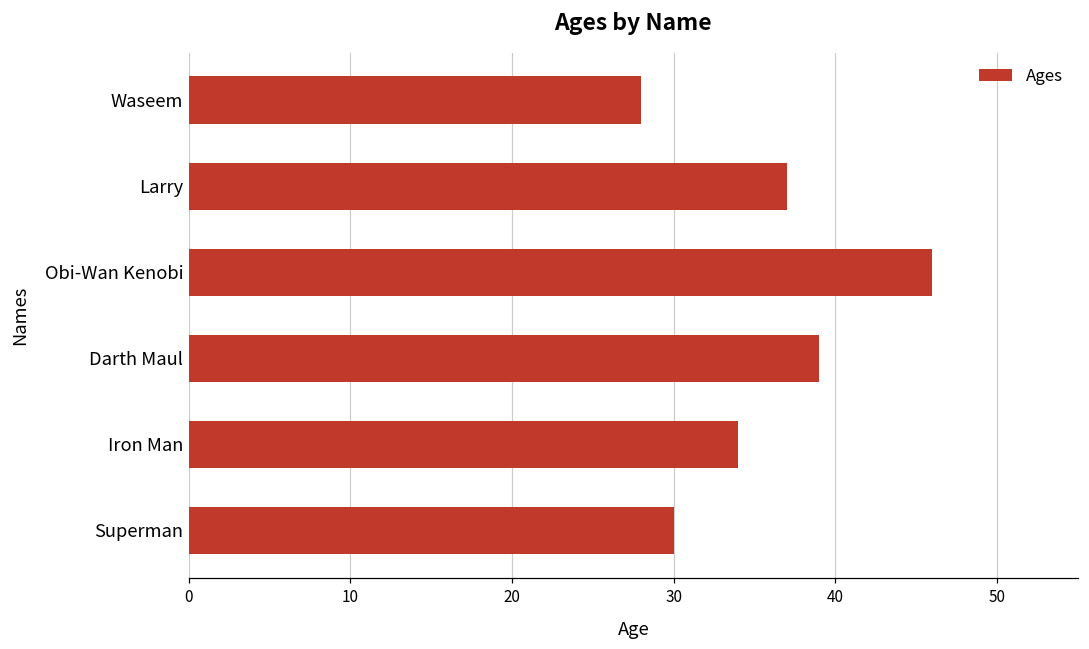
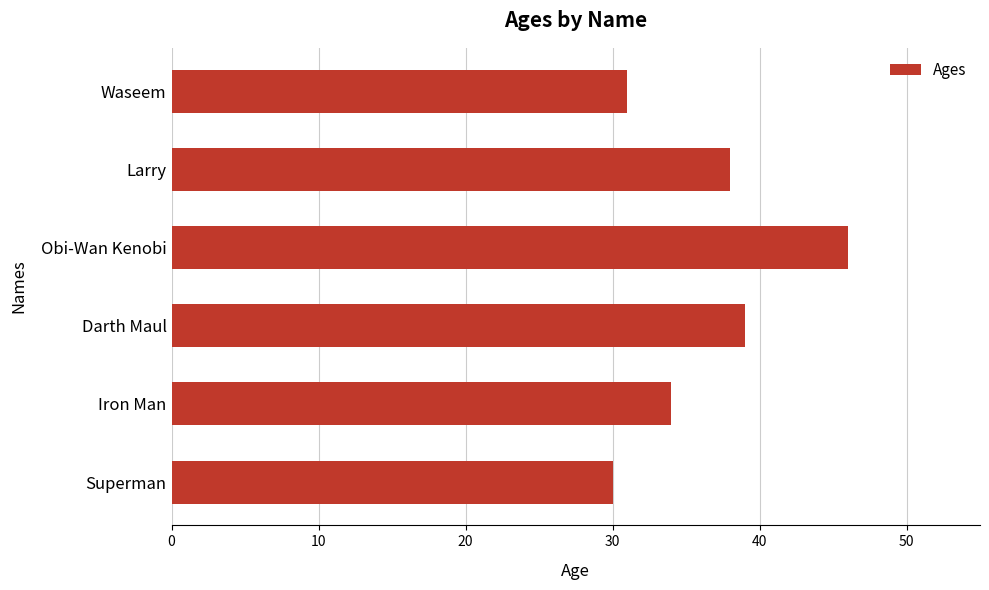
Waseem: 28 -> 31
Larry: 37 -> 38
